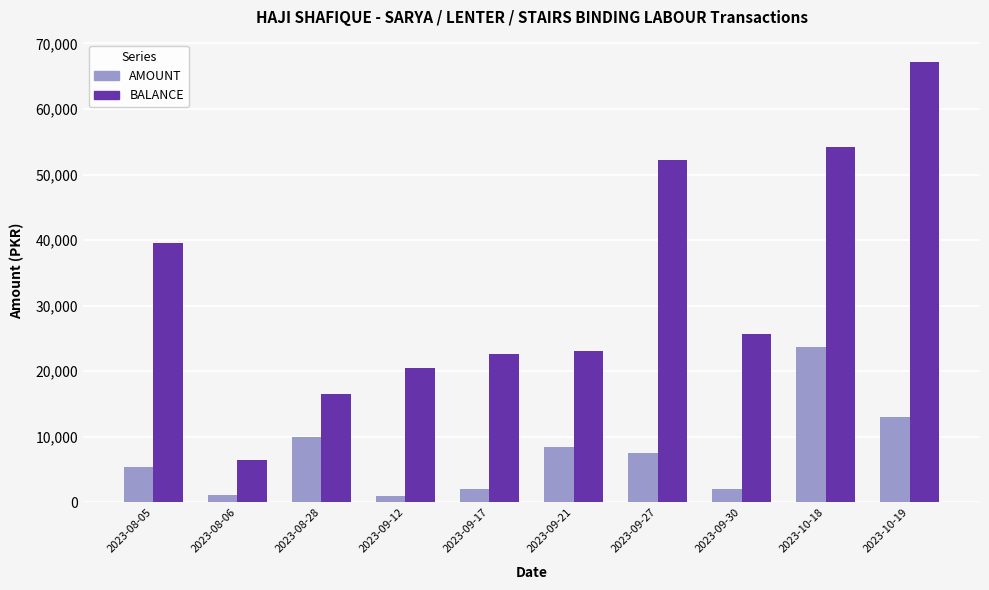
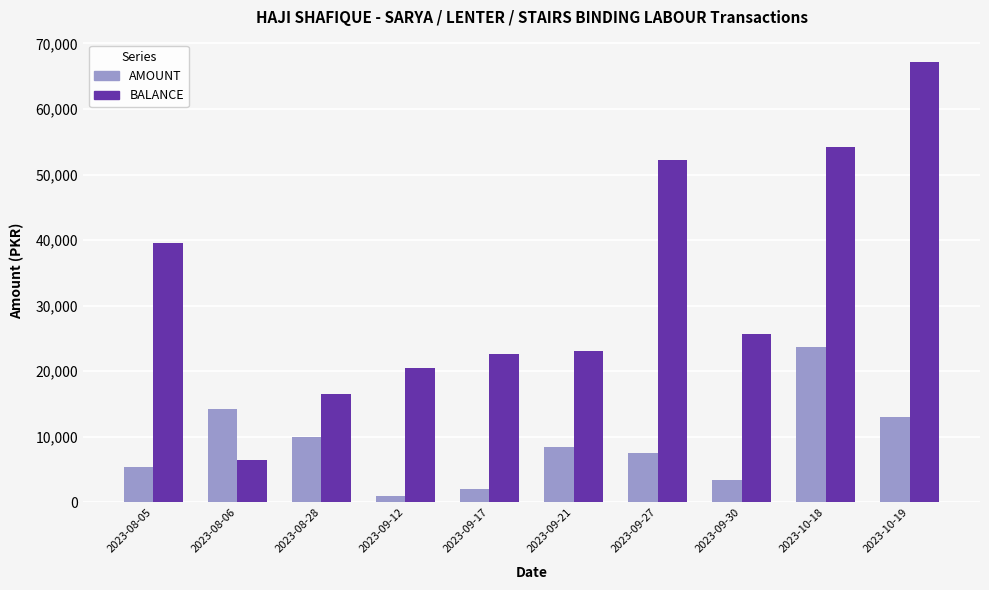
AMOUNT, 2023-08-06: 1,000 -> 14,000
AMOUNT, 2023-09-30: 2,000 -> 3,000
